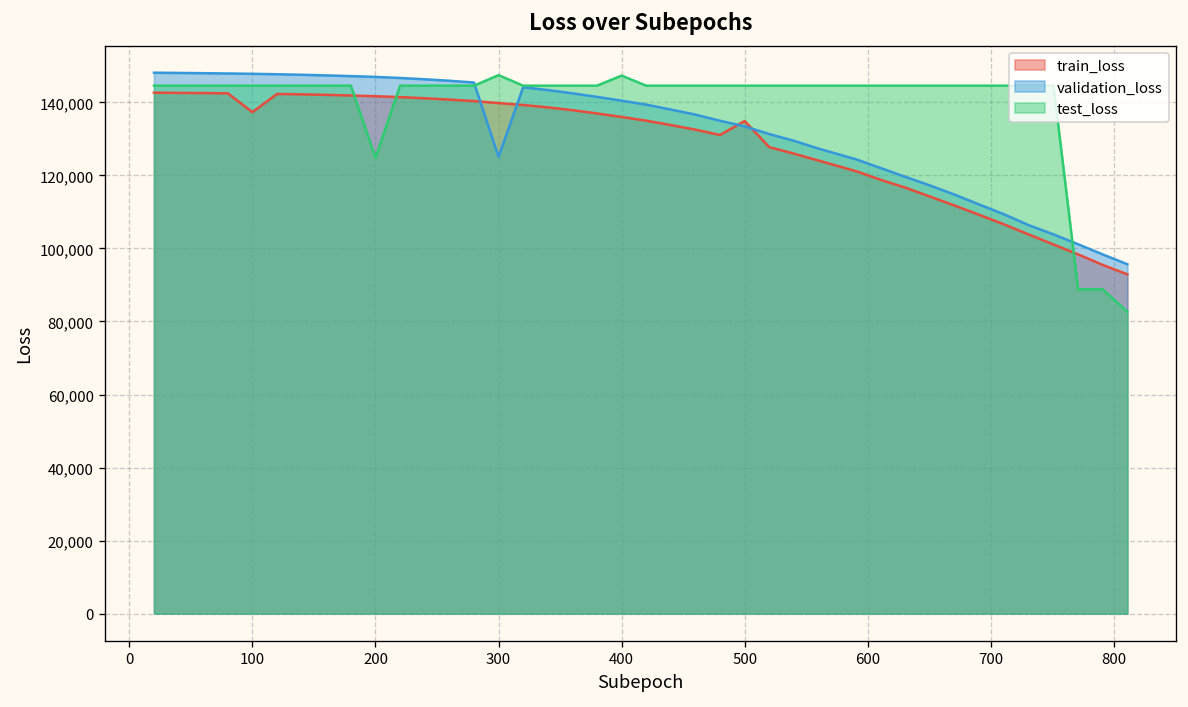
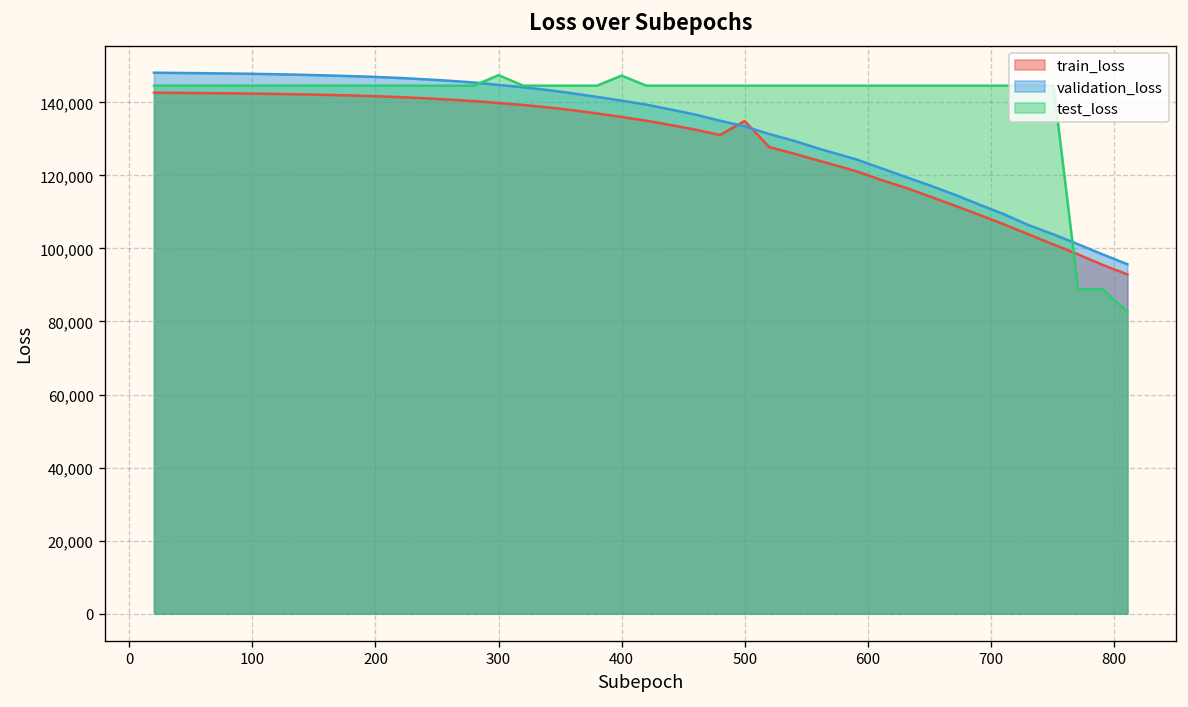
train_loss, 100: 137,000 -> 142,000
test_loss, 200: 125,000 -> 145,000
validation_loss, 300: 125,000 -> 145,000
